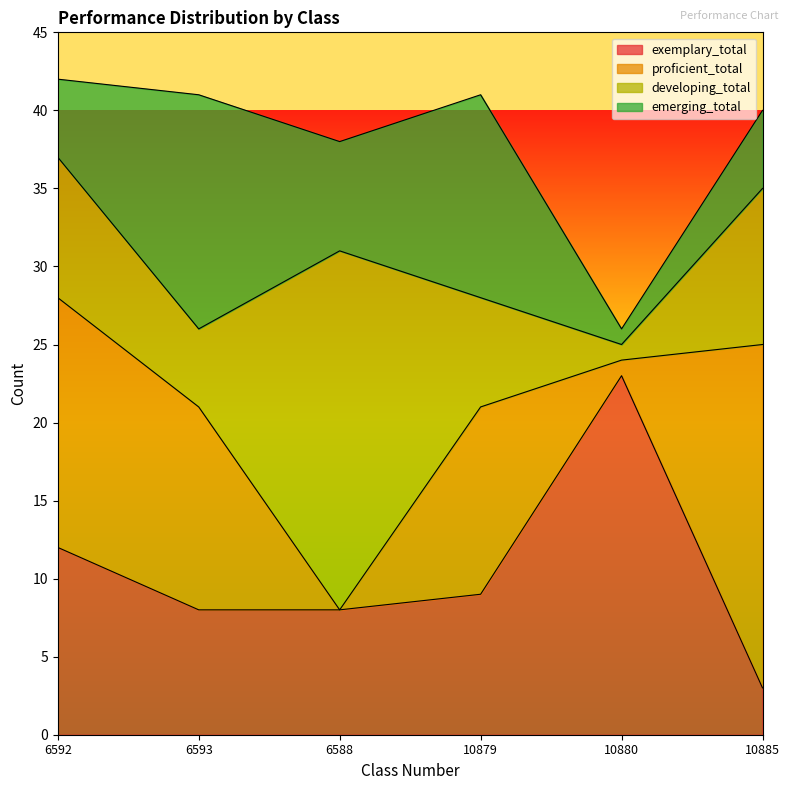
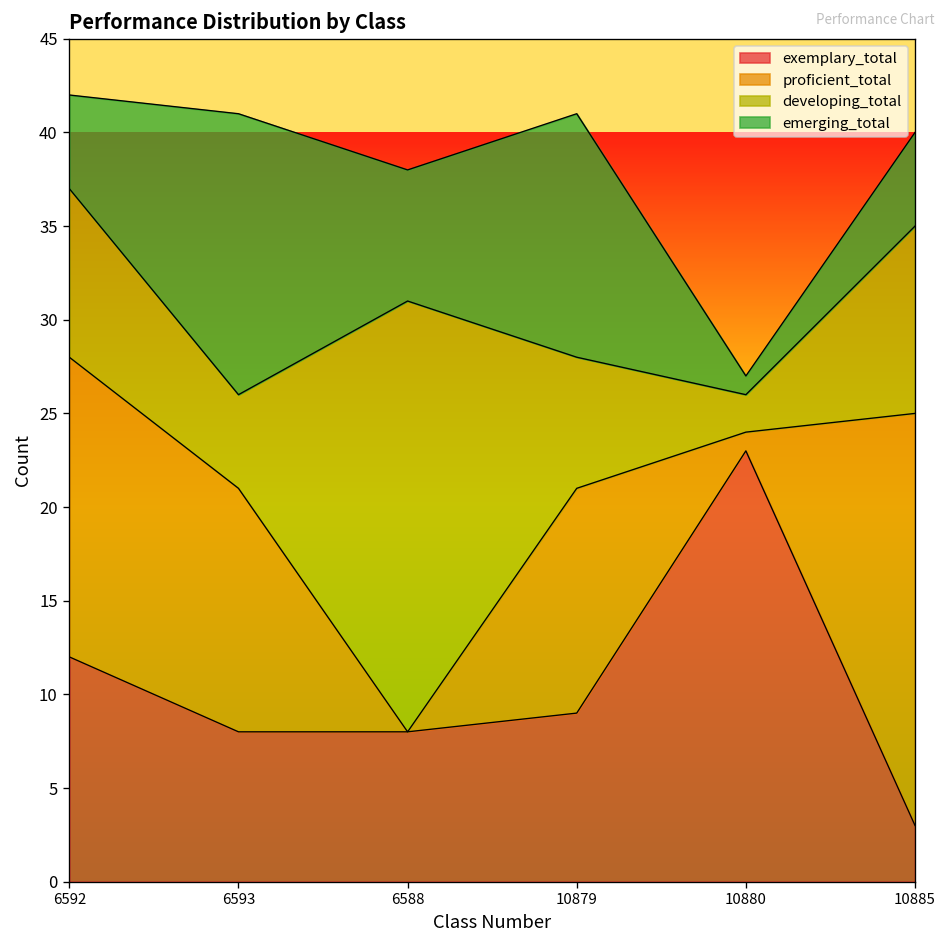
developing_total, 10880: 1 -> 2
